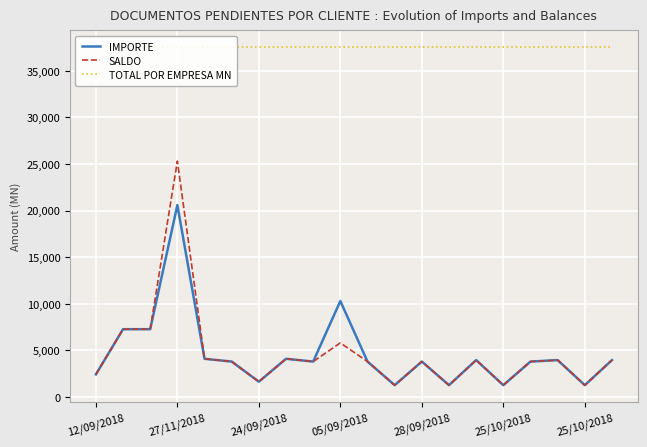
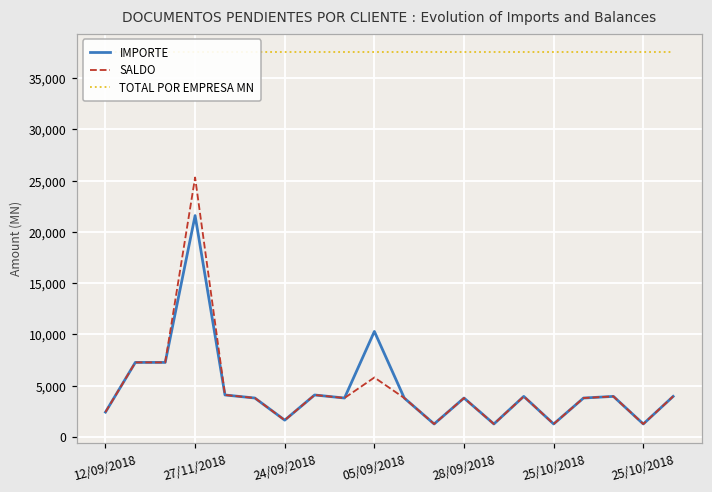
IMPORTE, 27/11/2018: 21,000 -> 22,000
